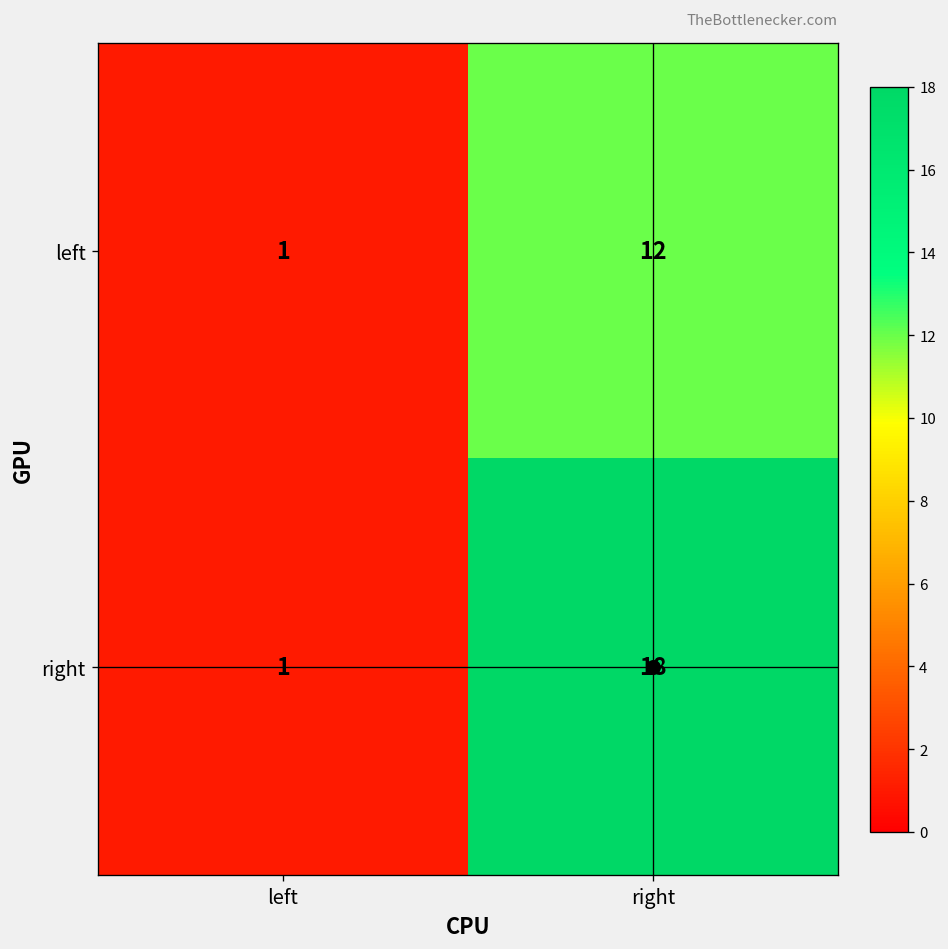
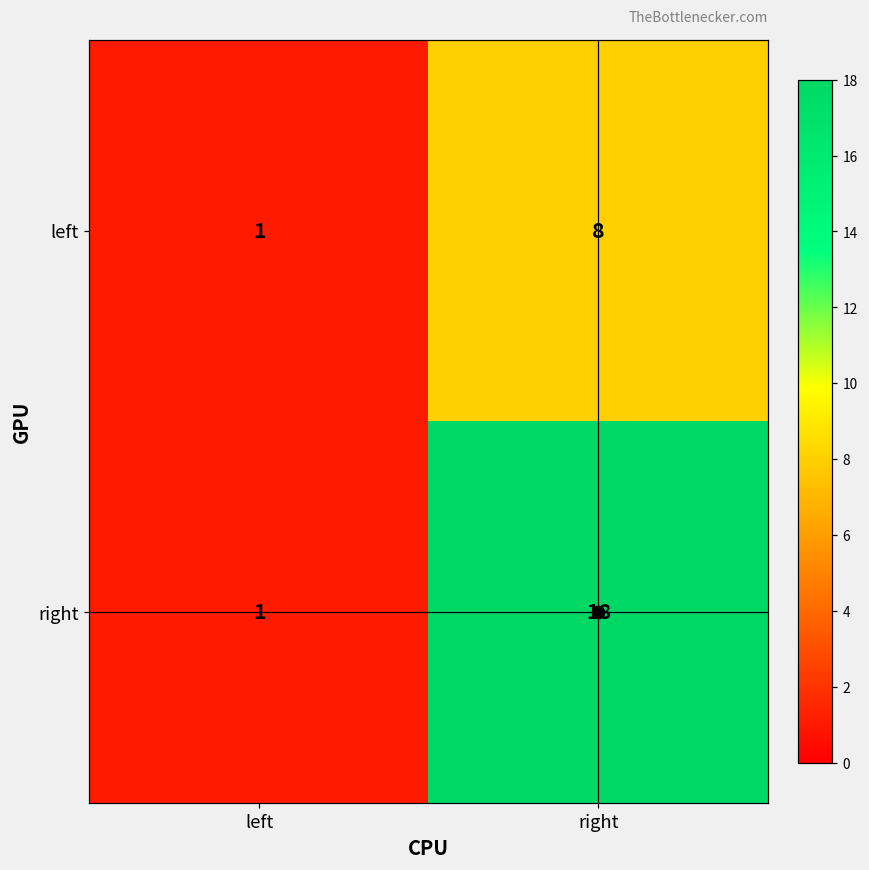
left, right: 12 -> 8
